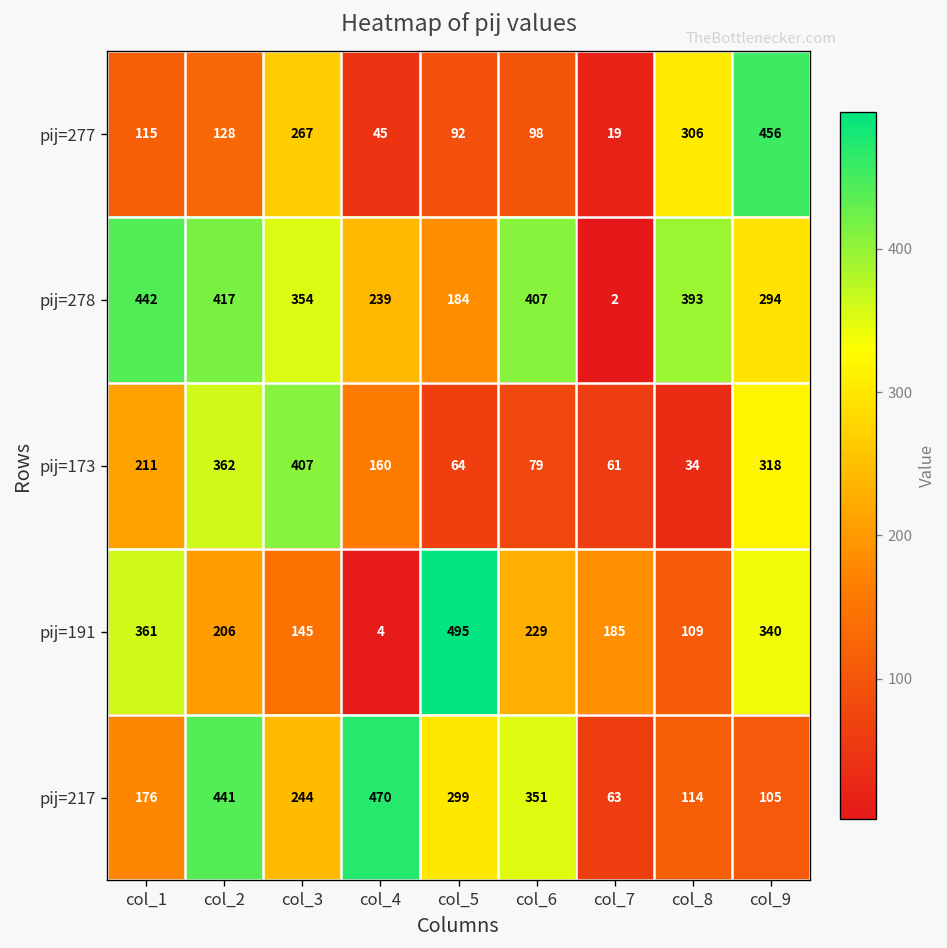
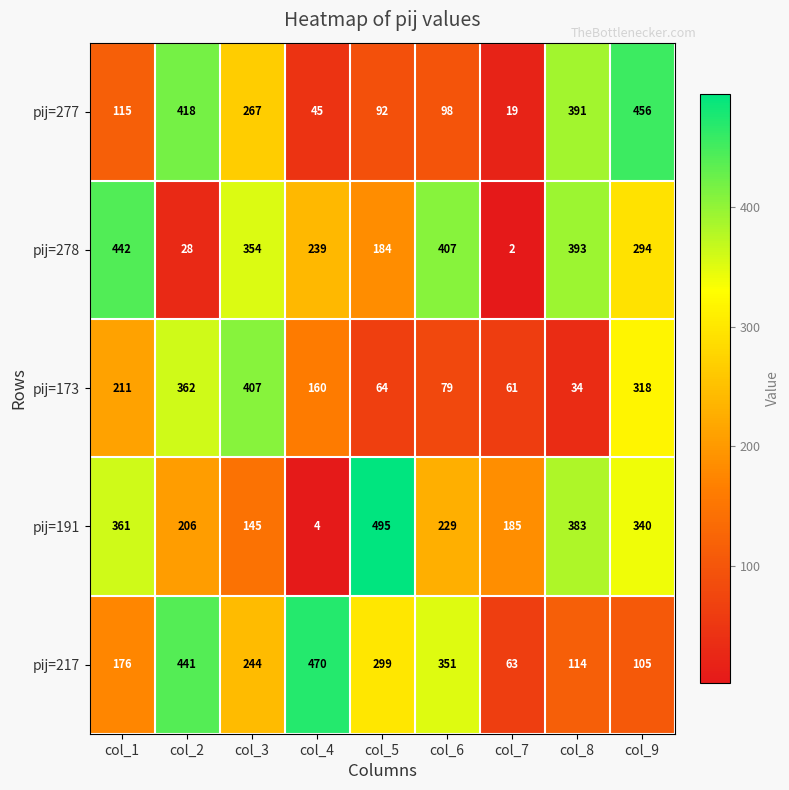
pij=277, col_2: 128 -> 418
pij=277, col_8: 306 -> 391
pij=278, col_2: 417 -> 28
pij=191, col_8: 109 -> 383
